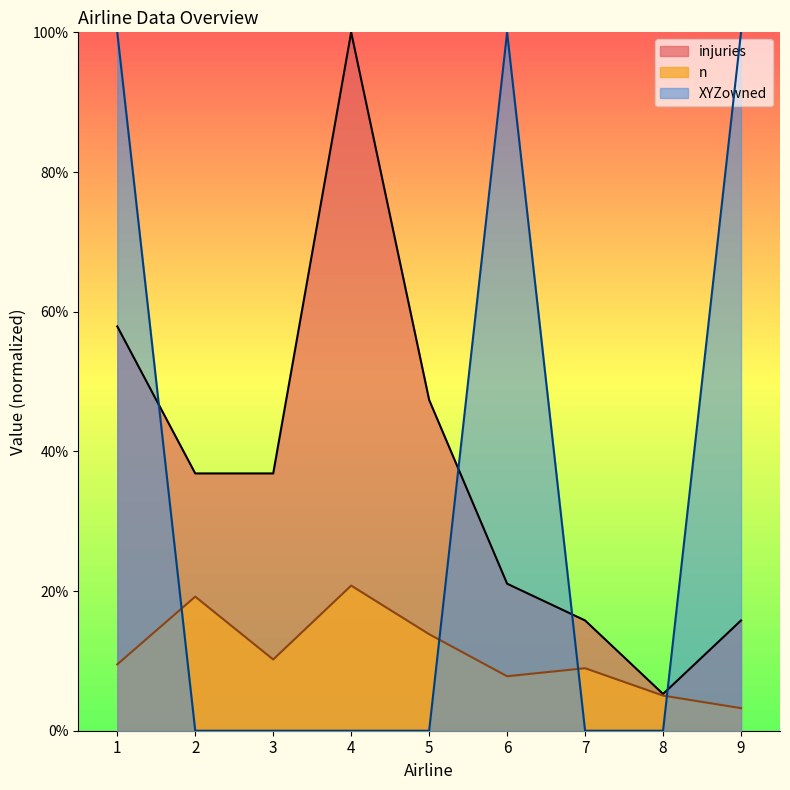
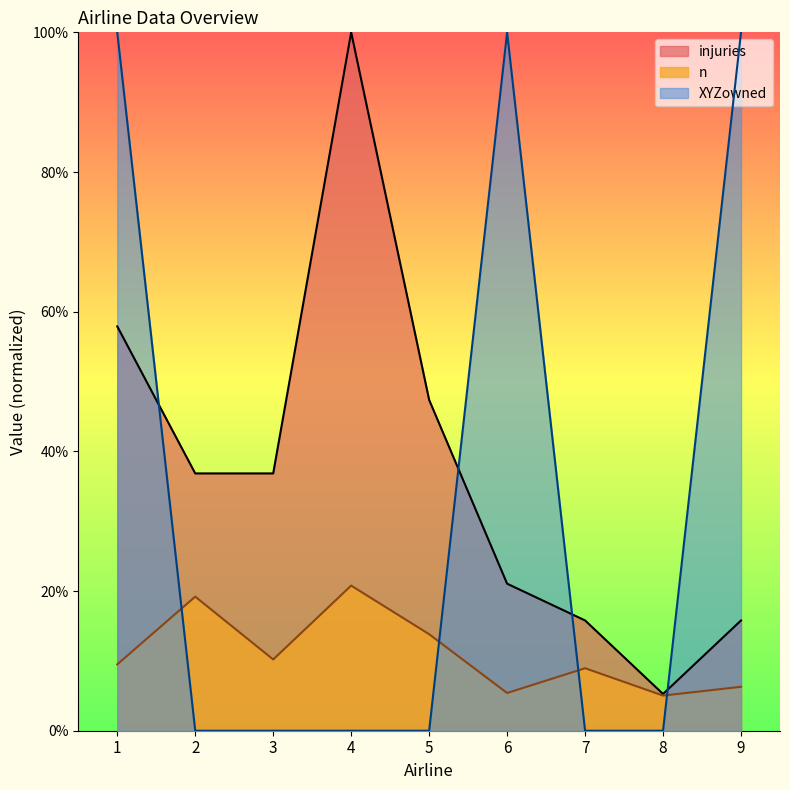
n, 6: 8% -> 5%
n, 9: 3% -> 6%
